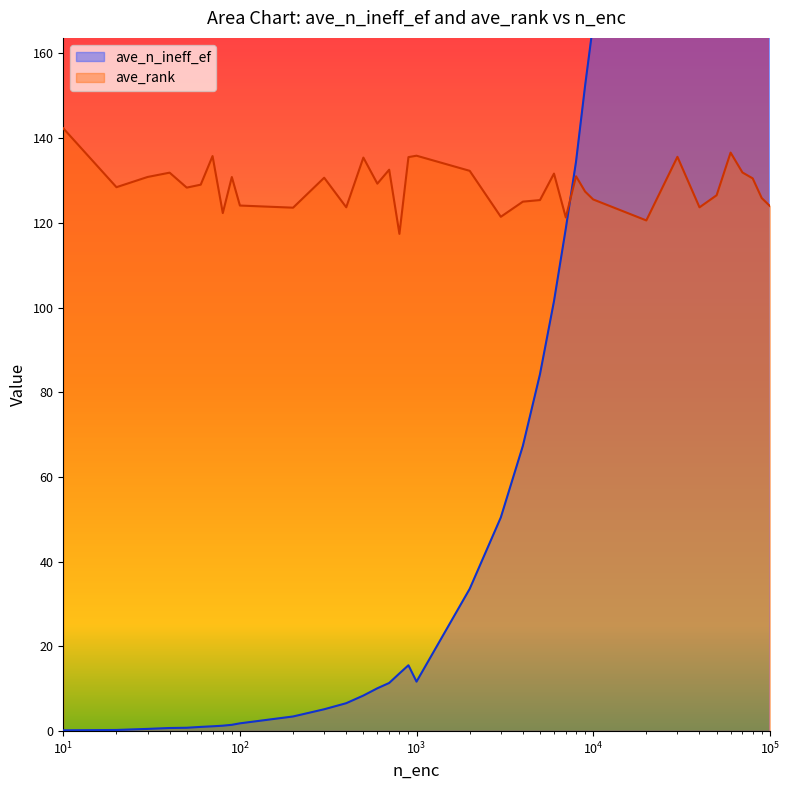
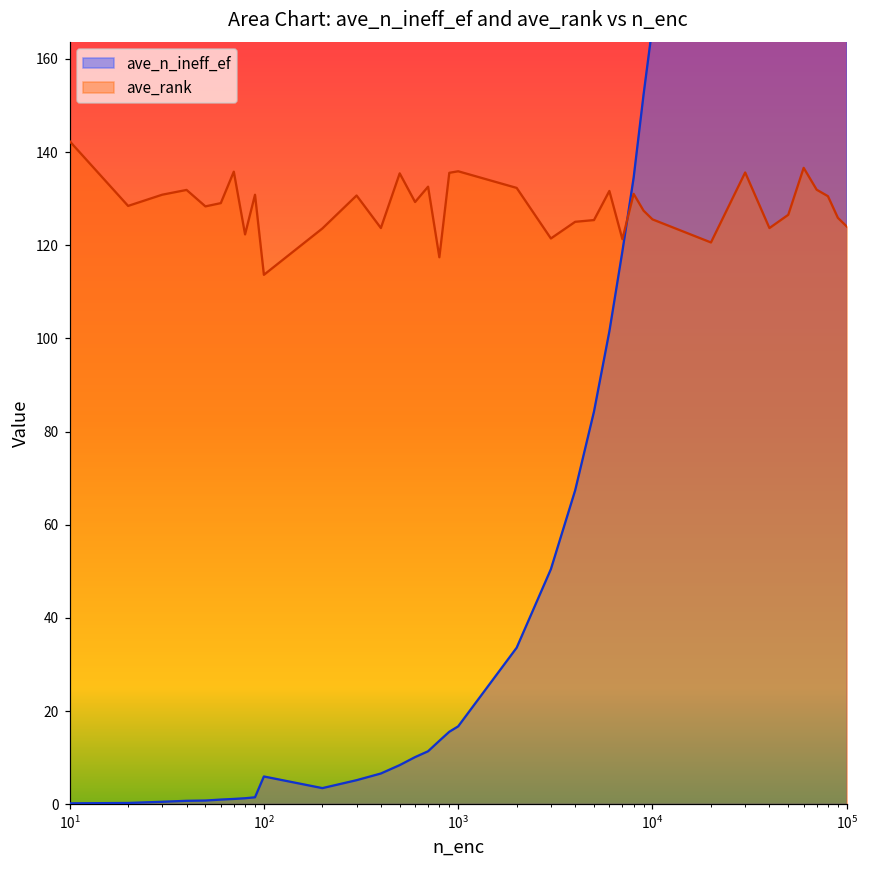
ave_n_ineff_ef, 10^2: 2 -> 6
ave_rank, 10^2: 124 -> 114
ave_n_ineff_ef, 10^3: 12 -> 17
